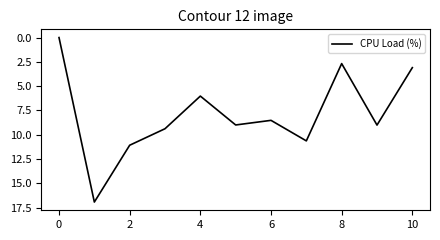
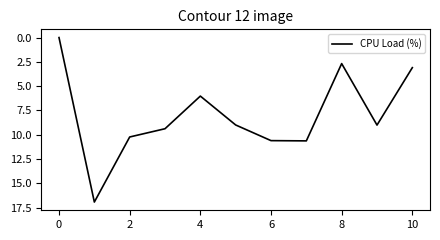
2: 11 -> 10
6: 9 -> 11
